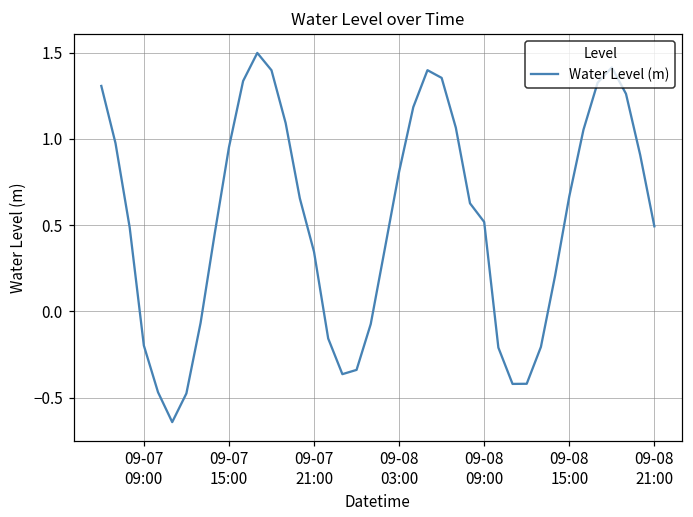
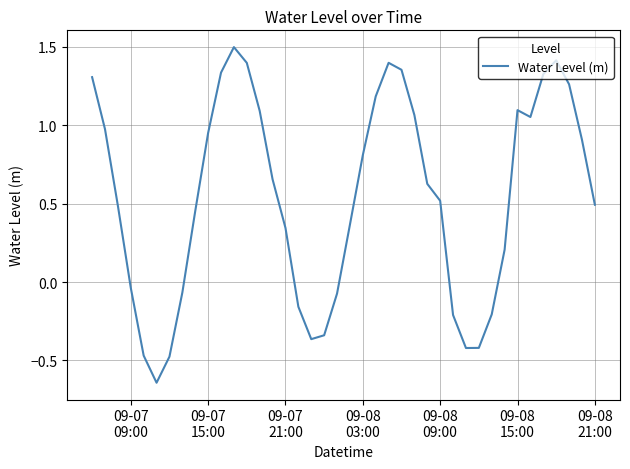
09-07 09:00: -0.20 -> -0.04
09-08 15:00: 0.67 -> 1.10
